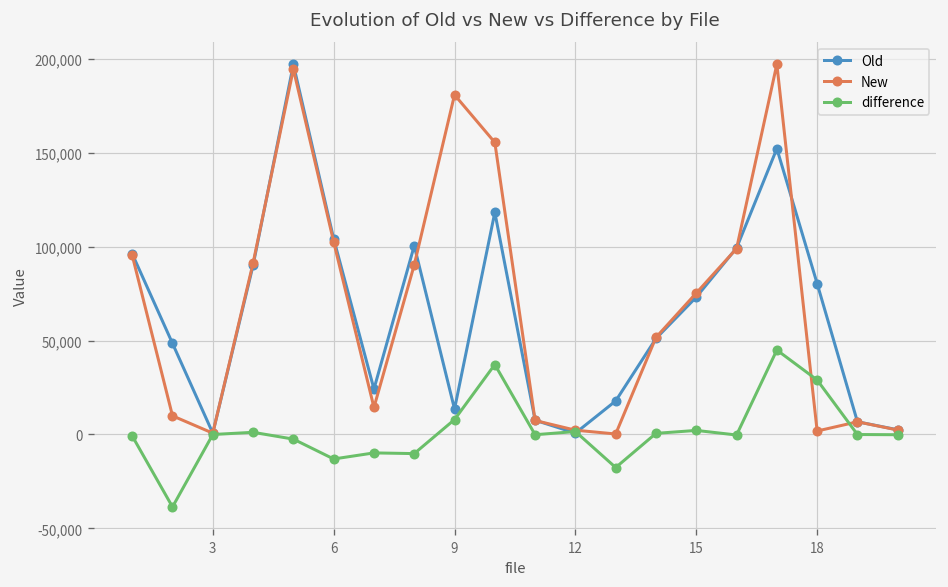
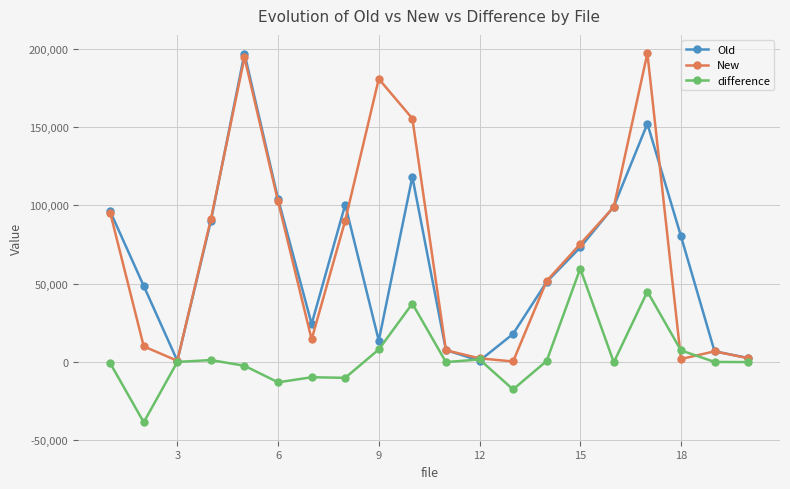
difference, 15: 2,000 -> 60,000
difference, 18: 29,000 -> 7,000
